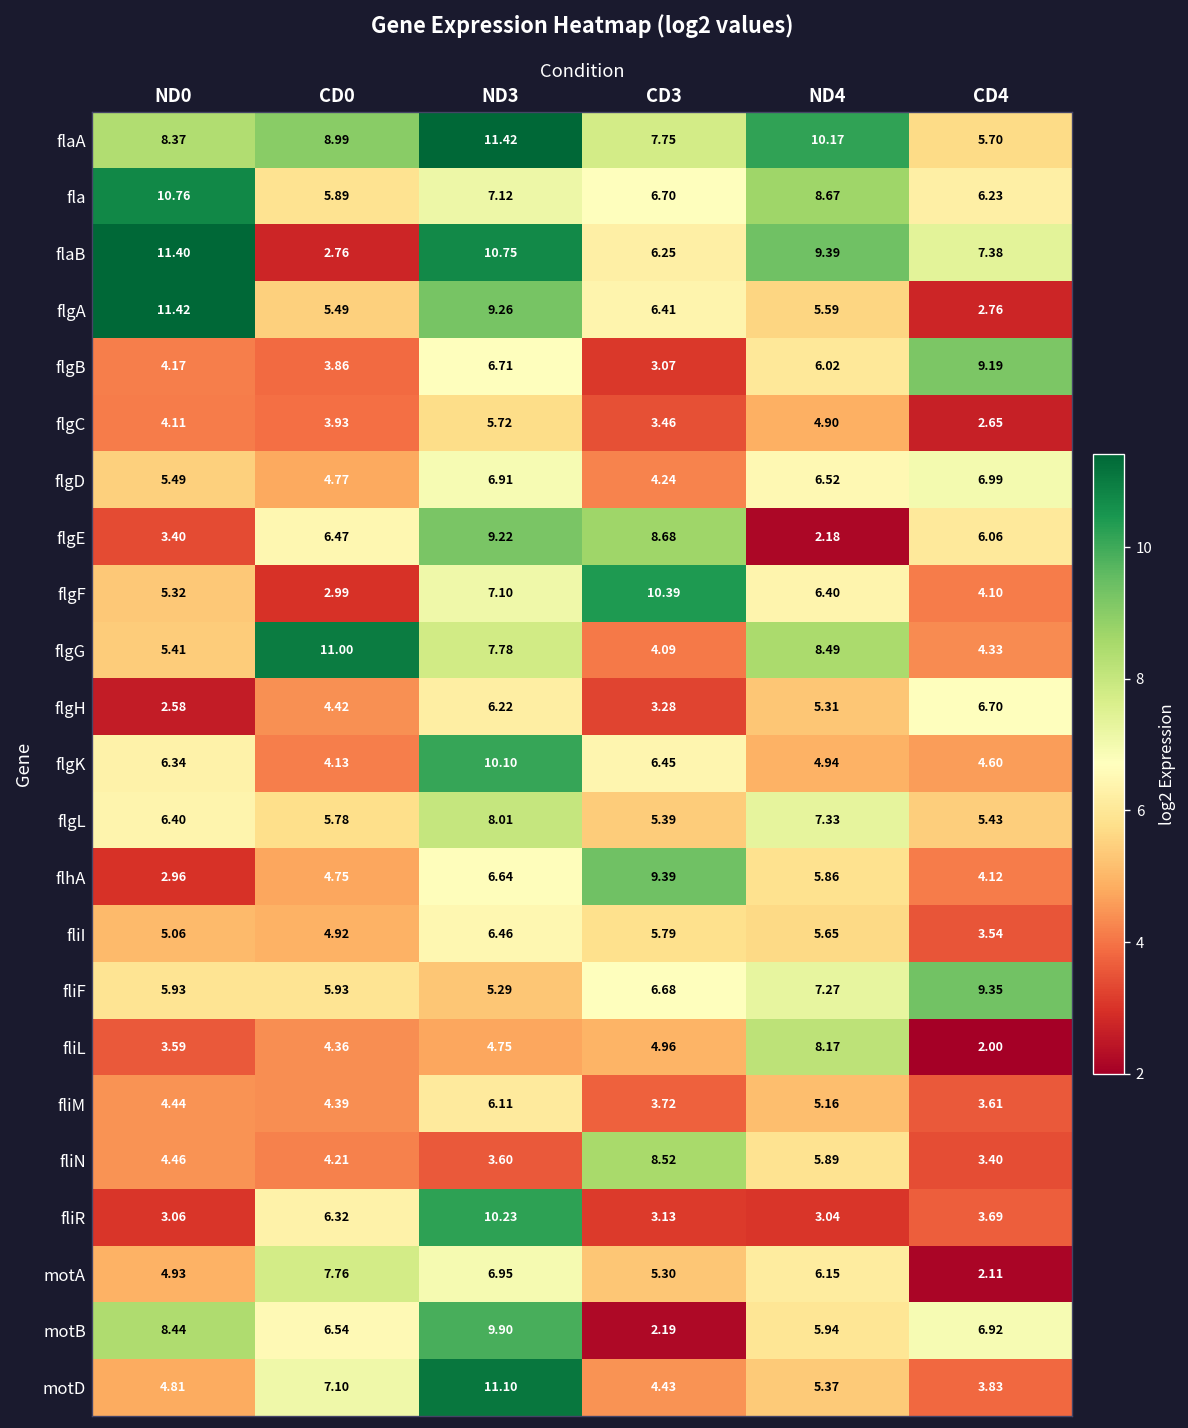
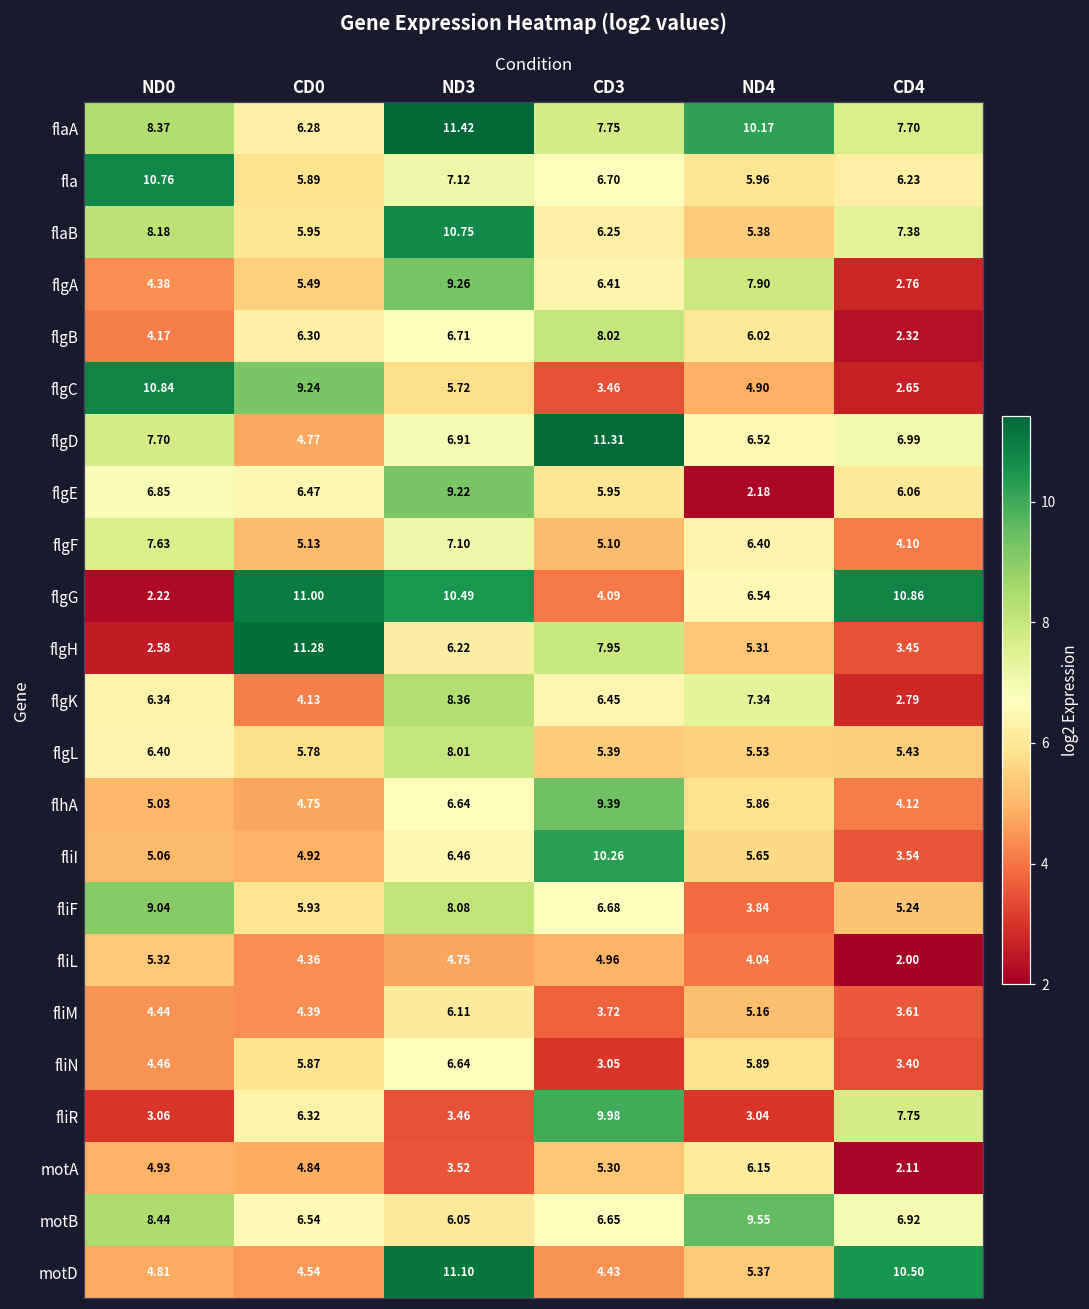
flaA, CD0: 8.99 -> 6.28
flaA, CD4: 5.70 -> 7.70
fla, ND4: 8.67 -> 5.96
flaB, ND0: 11.40 -> 8.18
flaB, CD0: 2.76 -> 5.95
flaB, ND4: 9.39 -> 5.38
flgA, ND0: 11.42 -> 4.38
flgA, ND4: 5.59 -> 7.90
flgB, CD0: 3.86 -> 6.30
flgB, CD3: 3.07 -> 8.02
flgB, CD4: 9.19 -> 2.32
flgC, ND0: 4.11 -> 10.84
flgC, CD0: 3.93 -> 9.24
flgD, ND0: 5.49 -> 7.70
flgD, CD3: 4.24 -> 11.31
flgE, ND0: 3.40 -> 6.85
flgE, CD3: 8.68 -> 5.95
flgF, ND0: 5.32 -> 7.63
flgF, CD0: 2.99 -> 5.13
flgF, CD3: 10.39 -> 5.10
flgG, ND0: 5.41 -> 2.22
flgG, ND3: 7.78 -> 10.49
flgG, ND4: 8.49 -> 6.54
flgG, CD4: 4.33 -> 10.86
flgH, CD0: 4.42 -> 11.28
flgH, CD3: 3.28 -> 7.95
flgH, CD4: 6.70 -> 3.45
flgK, ND3: 10.10 -> 8.36
flgK, ND4: 4.94 -> 7.34
flgK, CD4: 4.60 -> 2.79
flgL, ND4: 7.33 -> 5.53
flhA, ND0: 2.96 -> 5.03
fliI, CD3: 5.79 -> 10.26
fliF, ND0: 5.93 -> 9.04
fliF, ND3: 5.29 -> 8.08
fliF, ND4: 7.27 -> 3.84
fliF, CD4: 9.35 -> 5.24
fliL, ND0: 3.59 -> 5.32
fliL, ND4: 8.17 -> 4.04
fliN, CD0: 4.21 -> 5.87
fliN, ND3: 3.60 -> 6.64
fliN, CD3: 8.52 -> 3.05
fliR, ND3: 10.23 -> 3.46
fliR, CD3: 3.13 -> 9.98
fliR, CD4: 3.69 -> 7.75
motA, CD0: 7.76 -> 4.84
motA, ND3: 6.95 -> 3.52
motB, ND3: 9.90 -> 6.05
motB, CD3: 2.19 -> 6.65
motB, ND4: 5.94 -> 9.55
motD, CD0: 7.10 -> 4.54
motD, CD4: 3.83 -> 10.50
